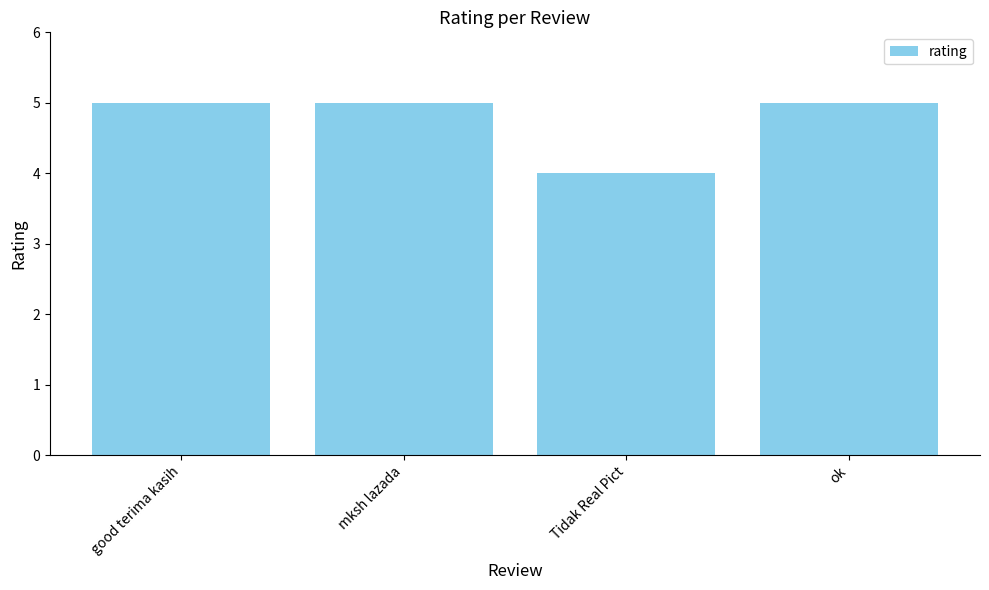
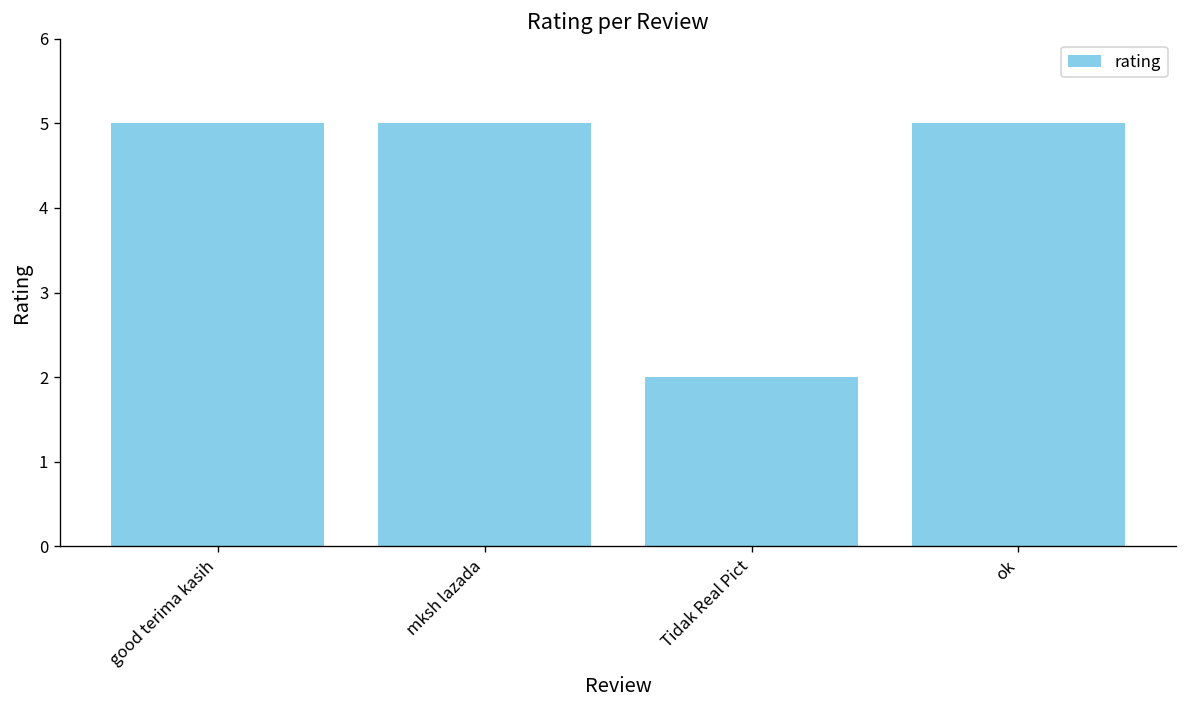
Tidak Real Pict: 4 -> 2
